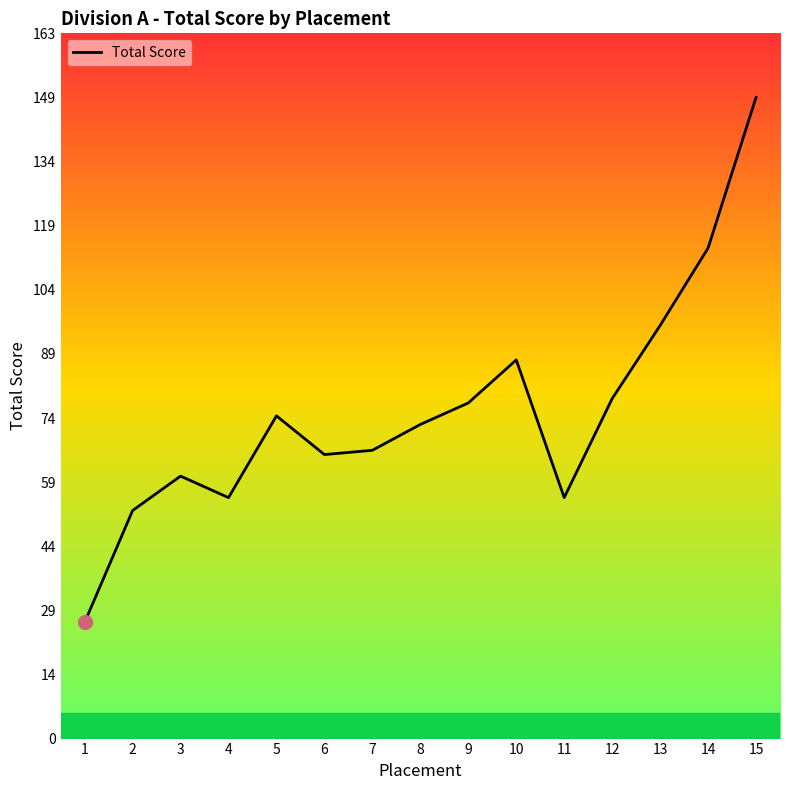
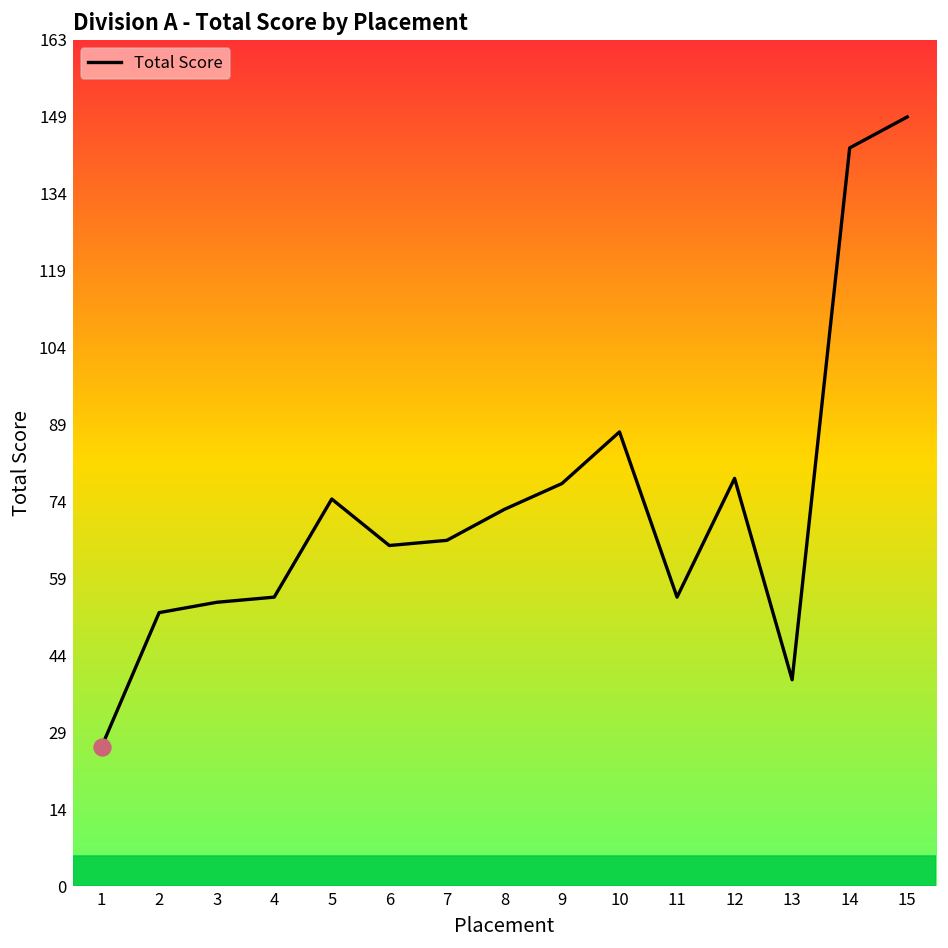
Total Score, 3: 61 -> 55
Total Score, 13: 96 -> 40
Total Score, 14: 114 -> 143
